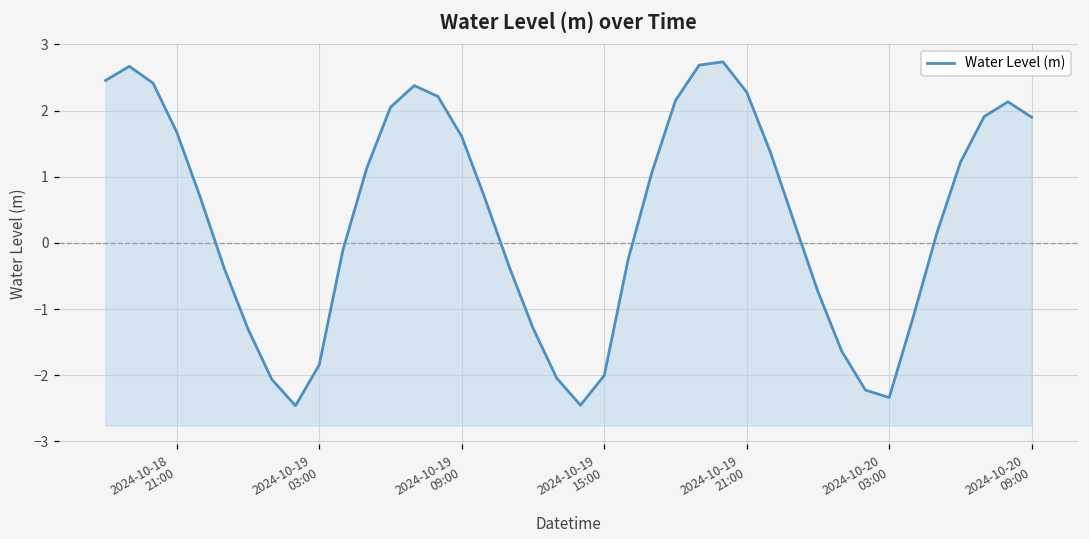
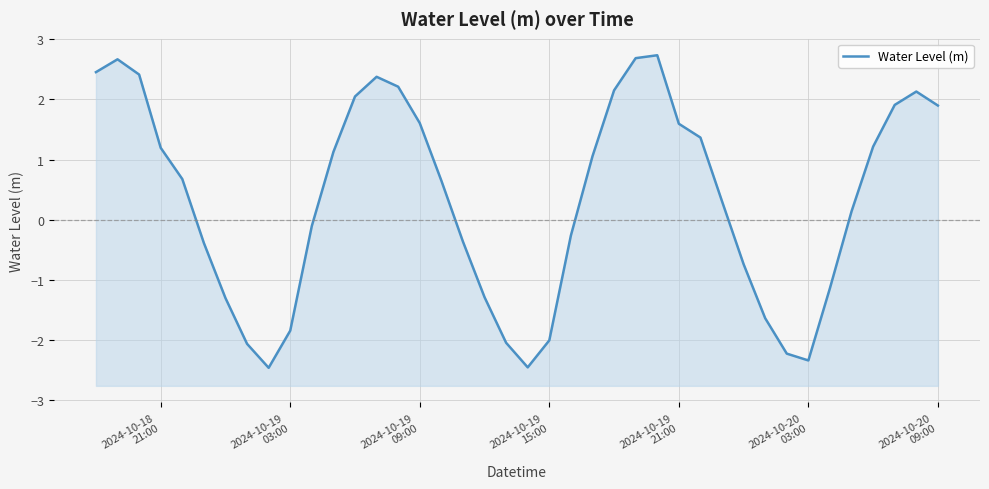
2024-10-18 21:00: 1.7 -> 1.2
2024-10-19 21:00: 2.3 -> 1.6
